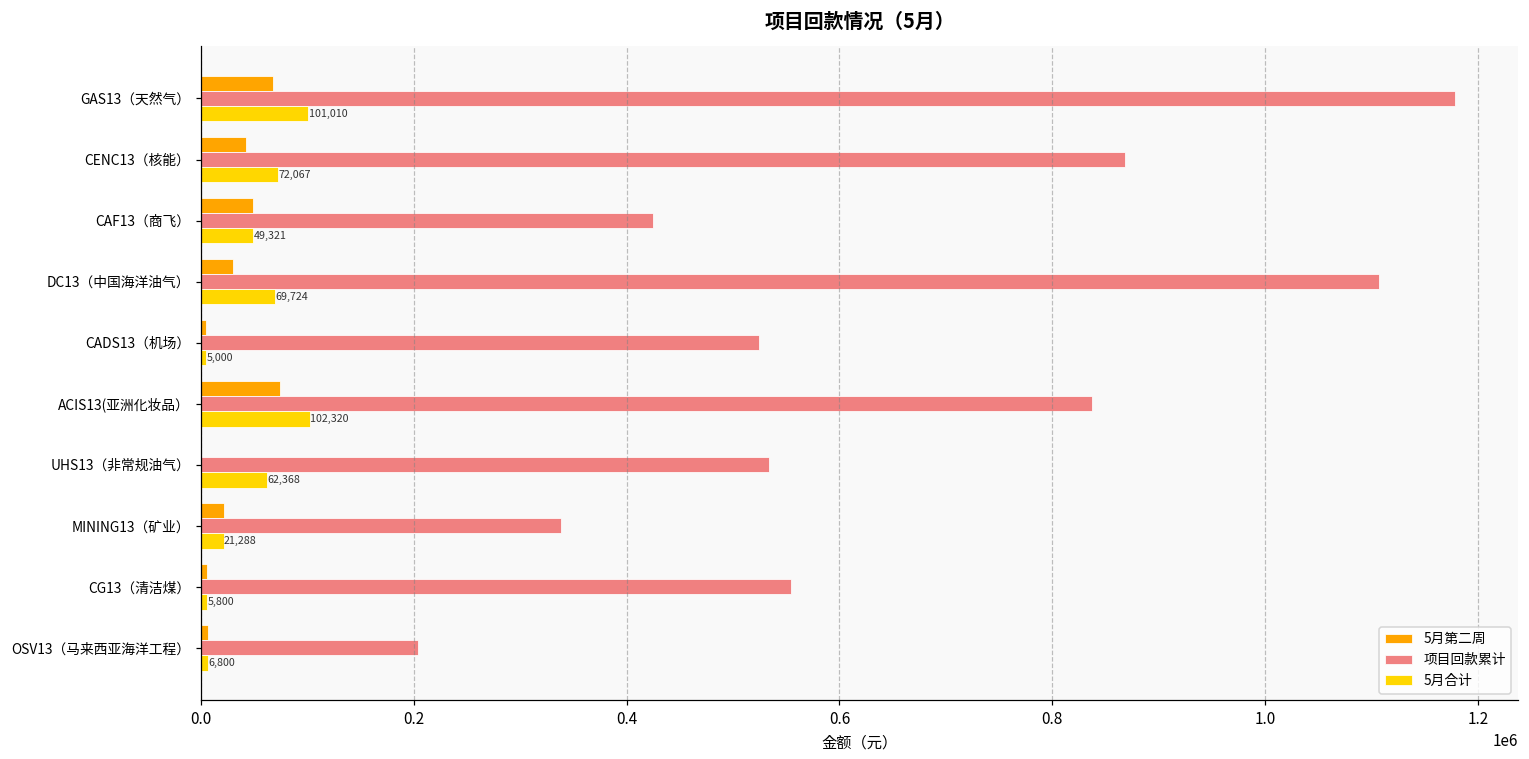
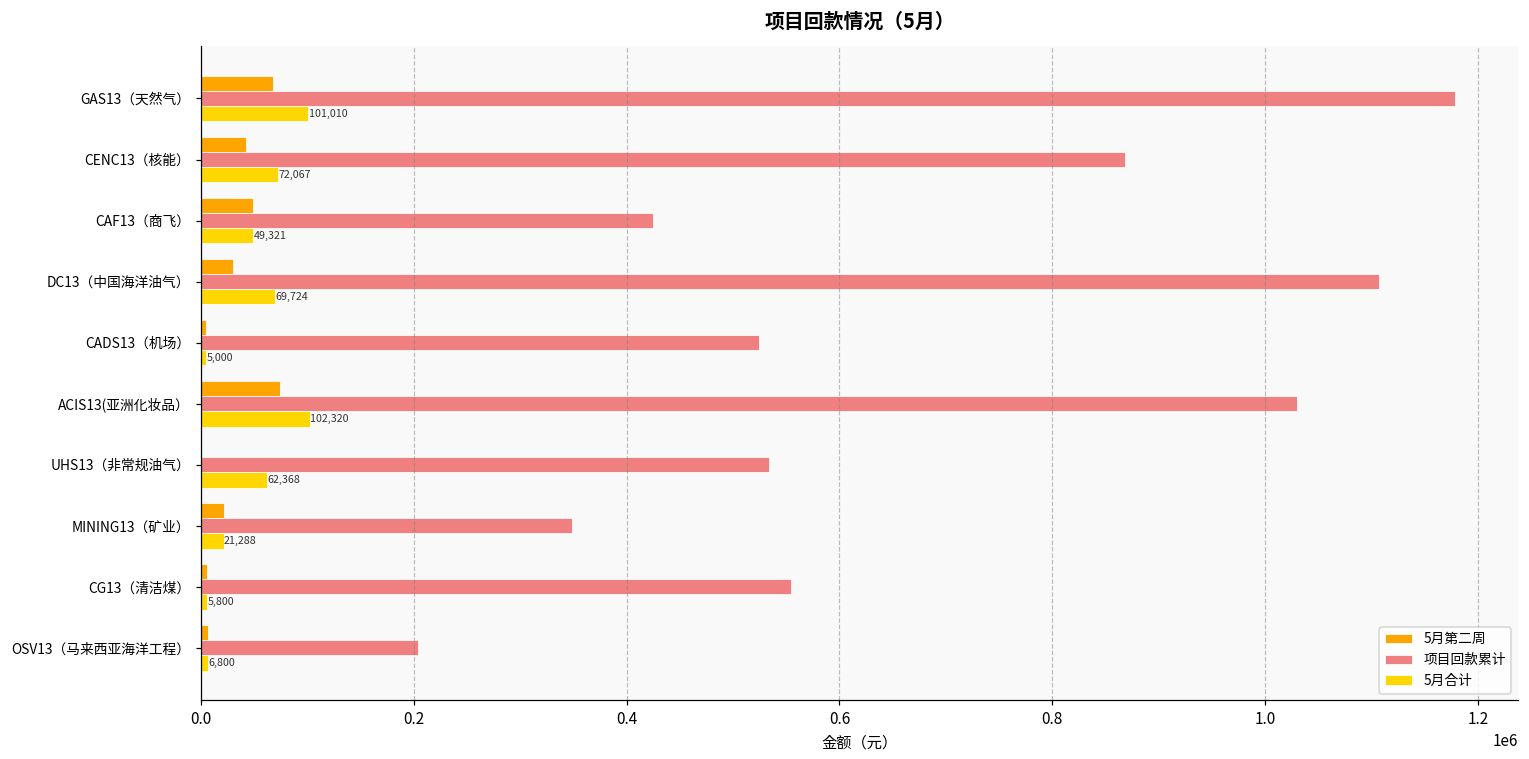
项目回款累计, ACIS13(亚洲化妆品）: 840000 -> 1030000
项目回款累计, MINING13（矿业）: 340000 -> 350000
